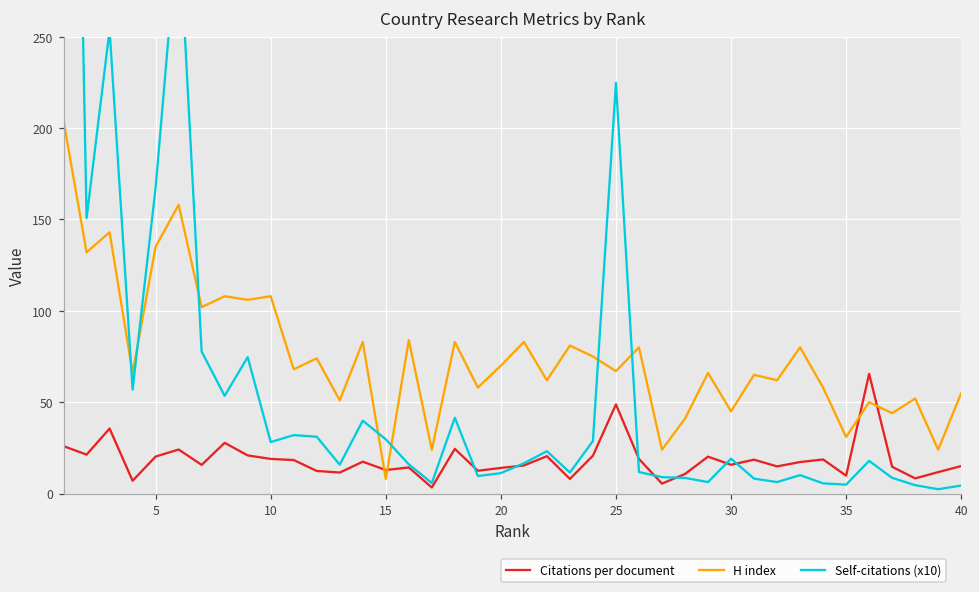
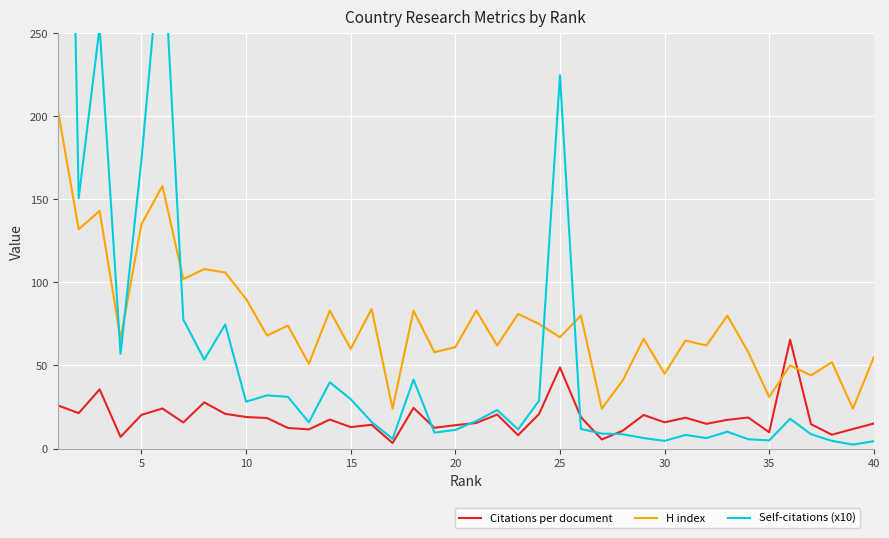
Self-citations (x10), 5: 167 -> 174
H index, 10: 108 -> 90
H index, 15: 8 -> 60
H index, 20: 70 -> 61
Self-citations (x10), 30: 19 -> 5
